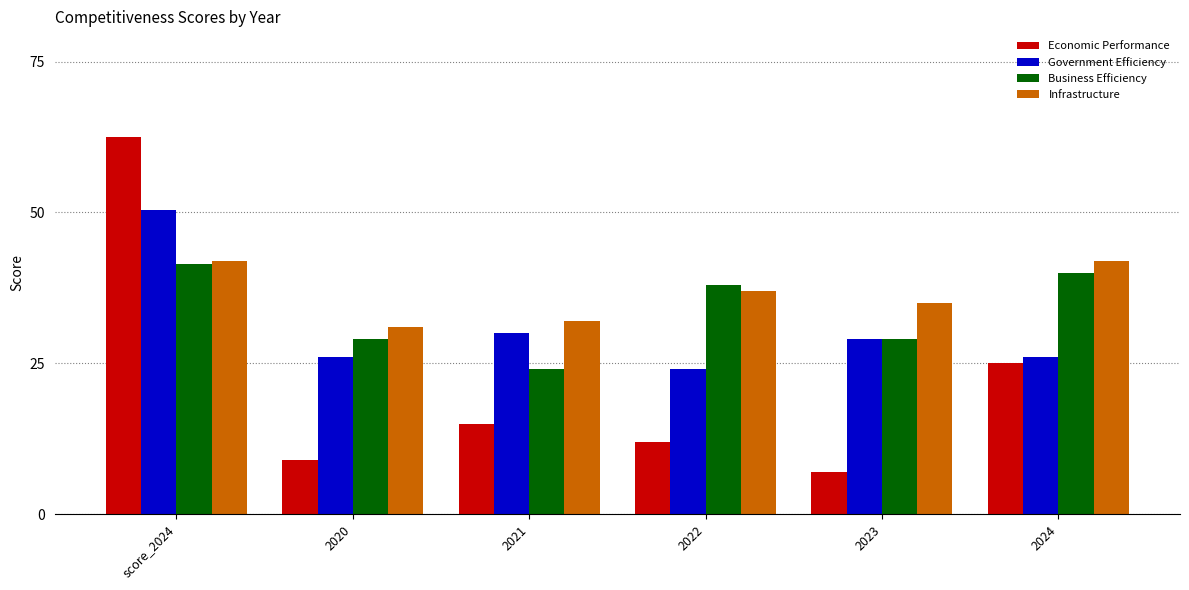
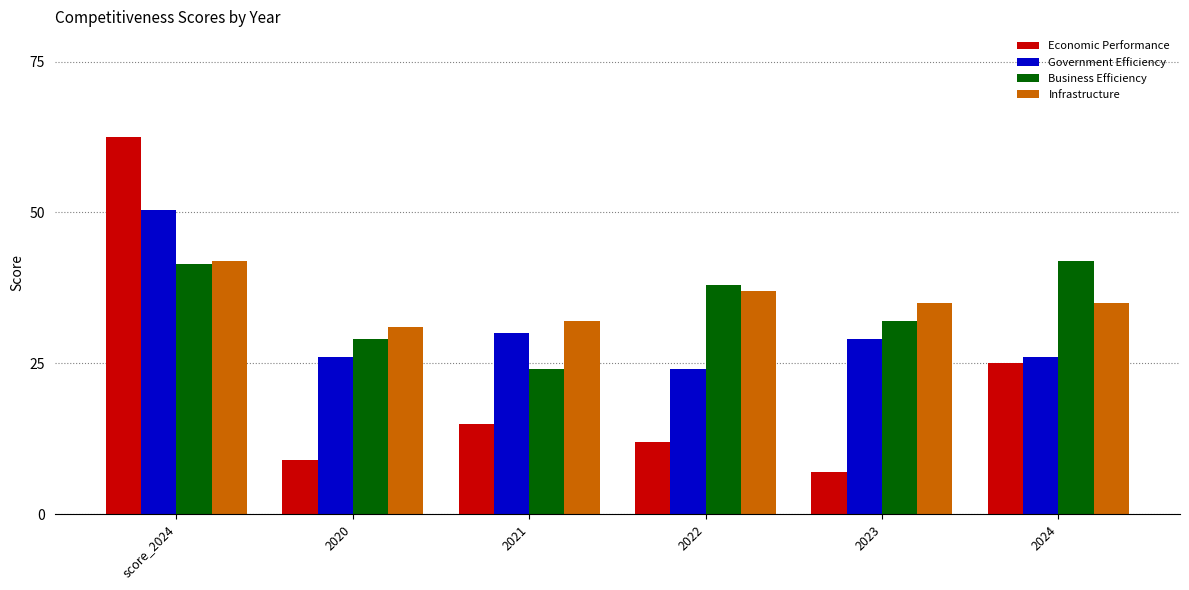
Business Efficiency, 2023: 29 -> 32
Business Efficiency, 2024: 40 -> 42
Infrastructure, 2024: 42 -> 35
